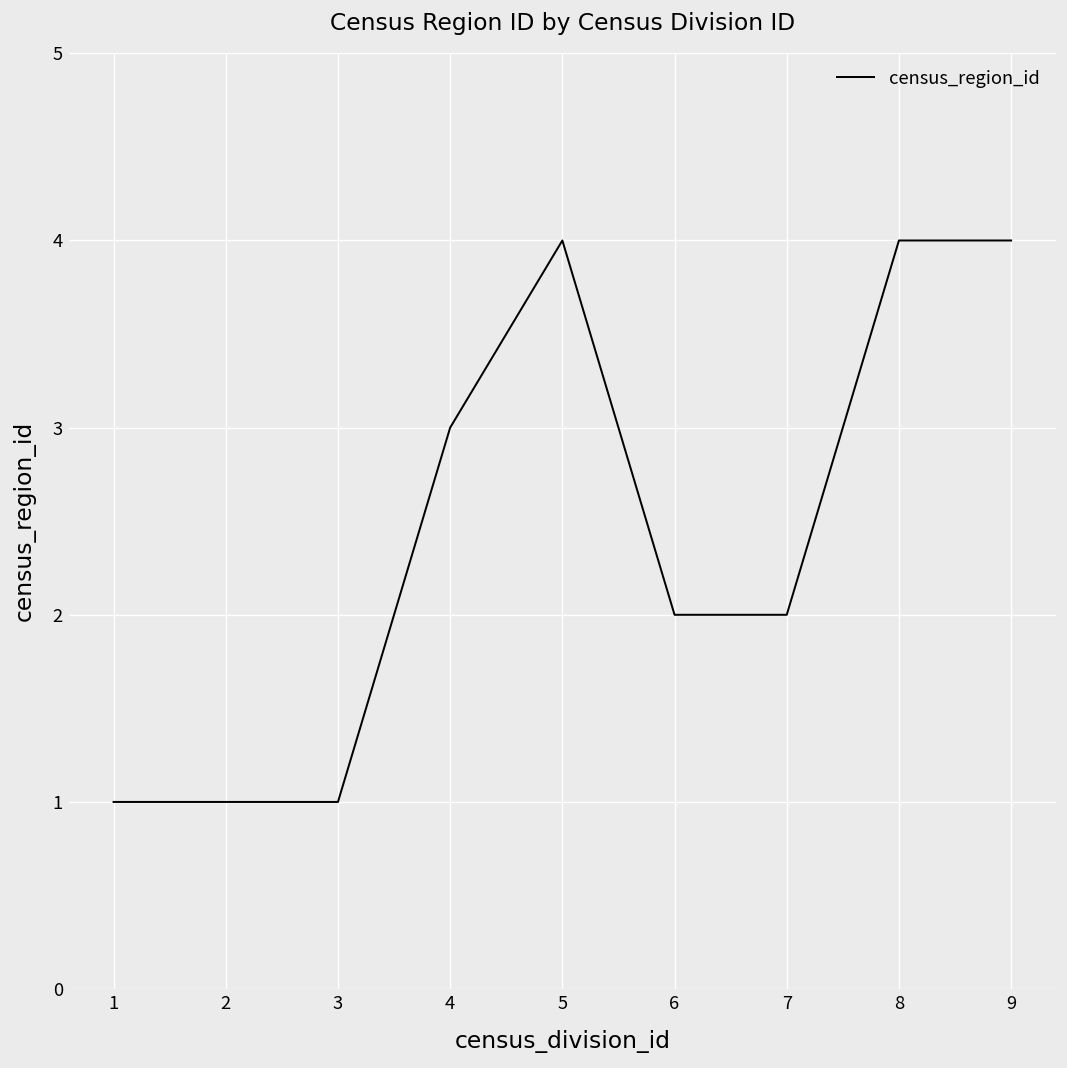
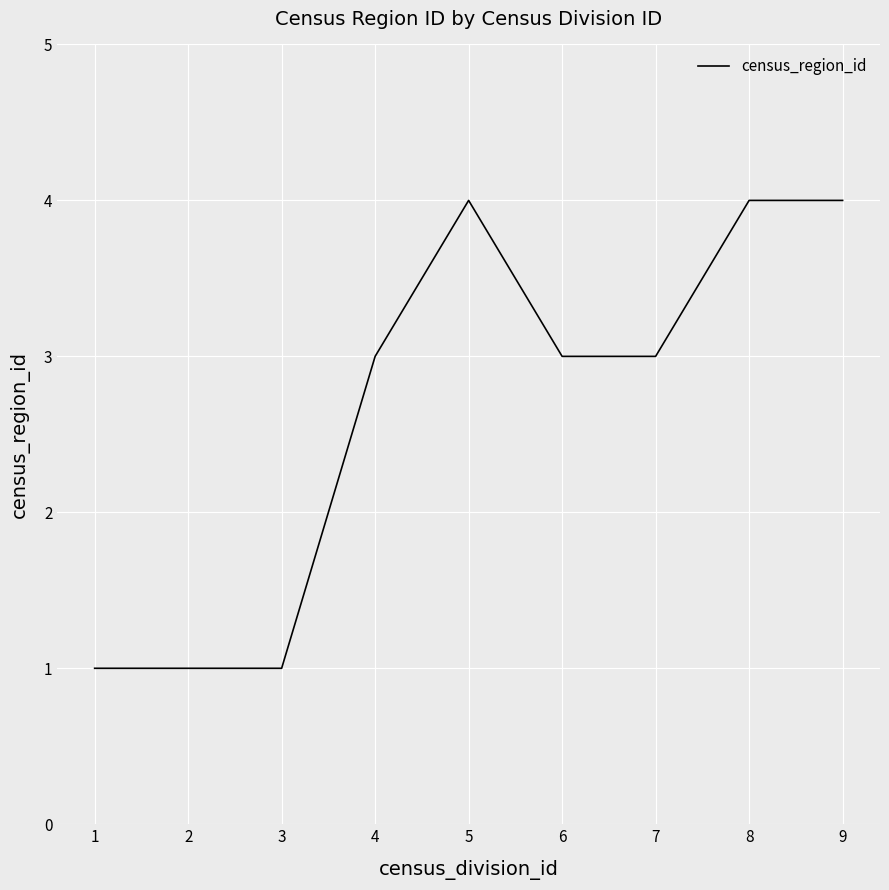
6: 2 -> 3
7: 2 -> 3
